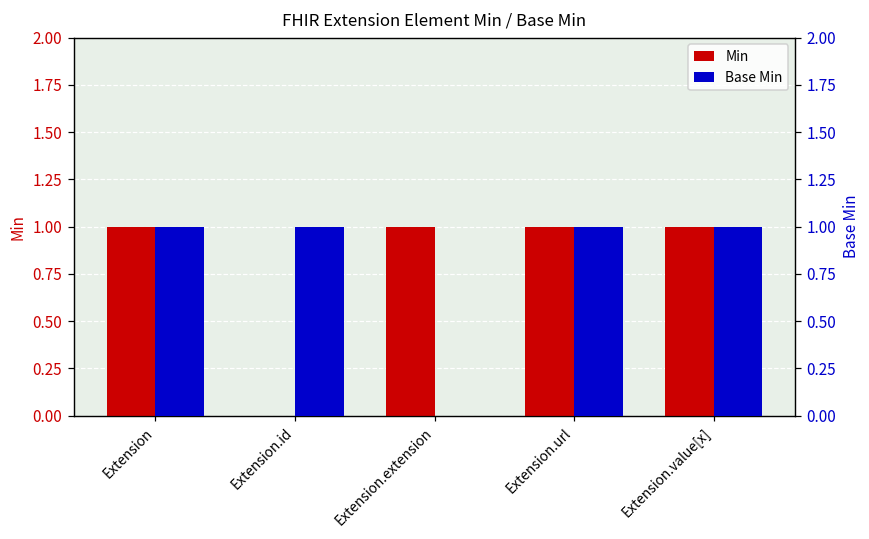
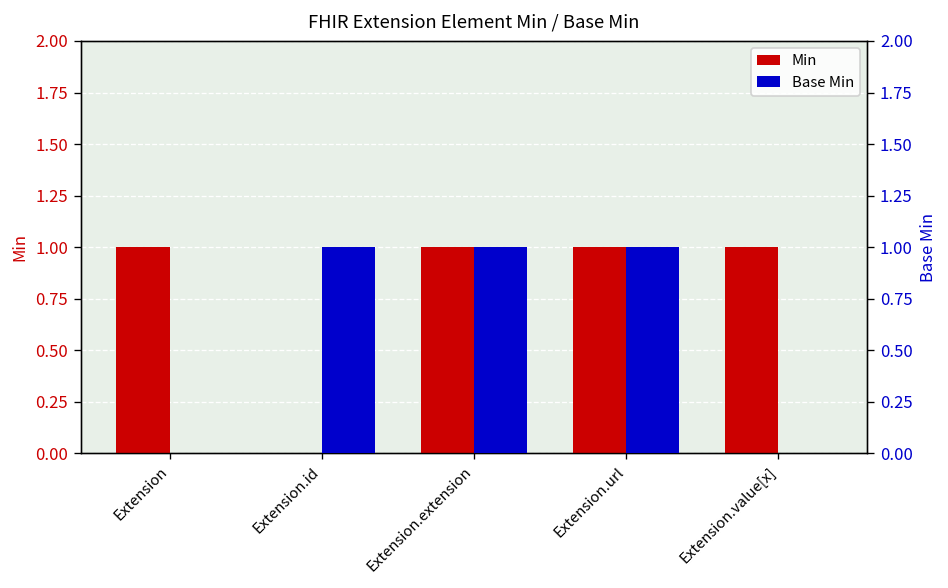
Base Min, Extension: 1 -> 0
Base Min, Extension.extension: 0 -> 1
Base Min, Extension.value[x]: 1 -> 0
